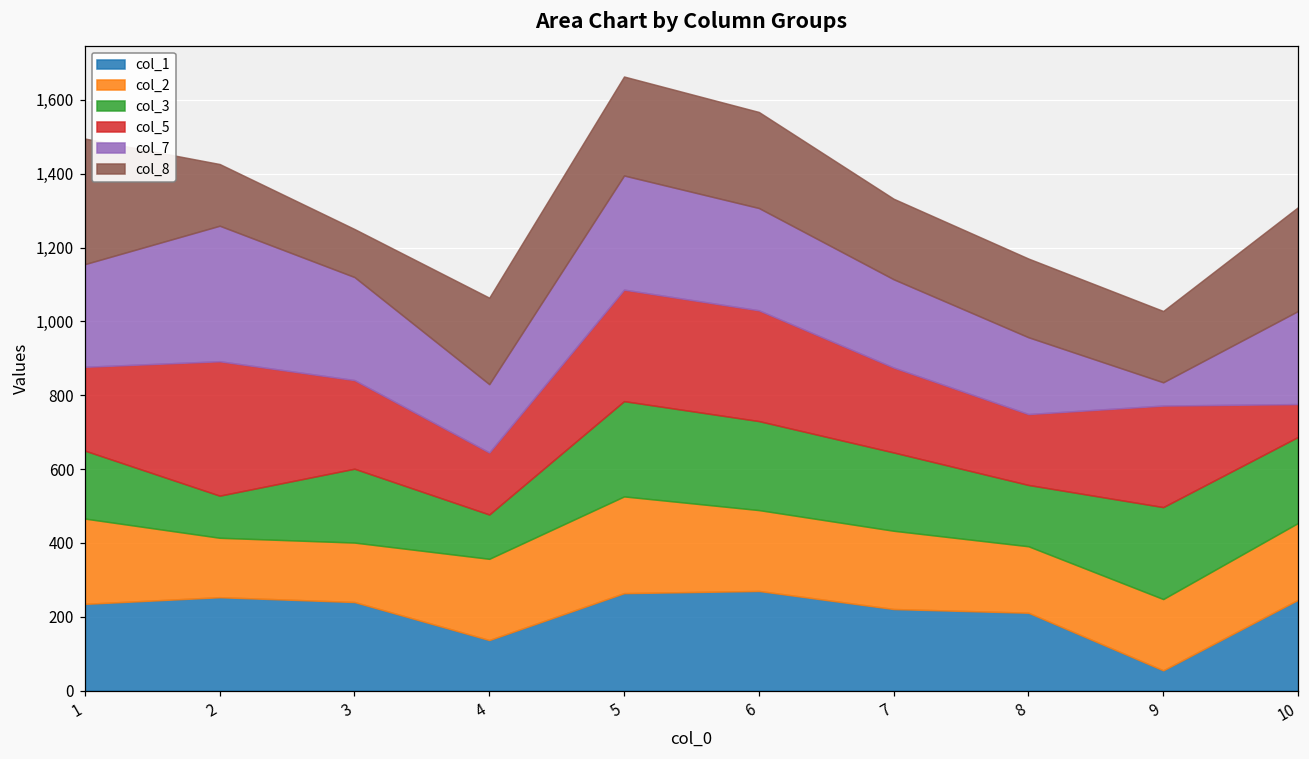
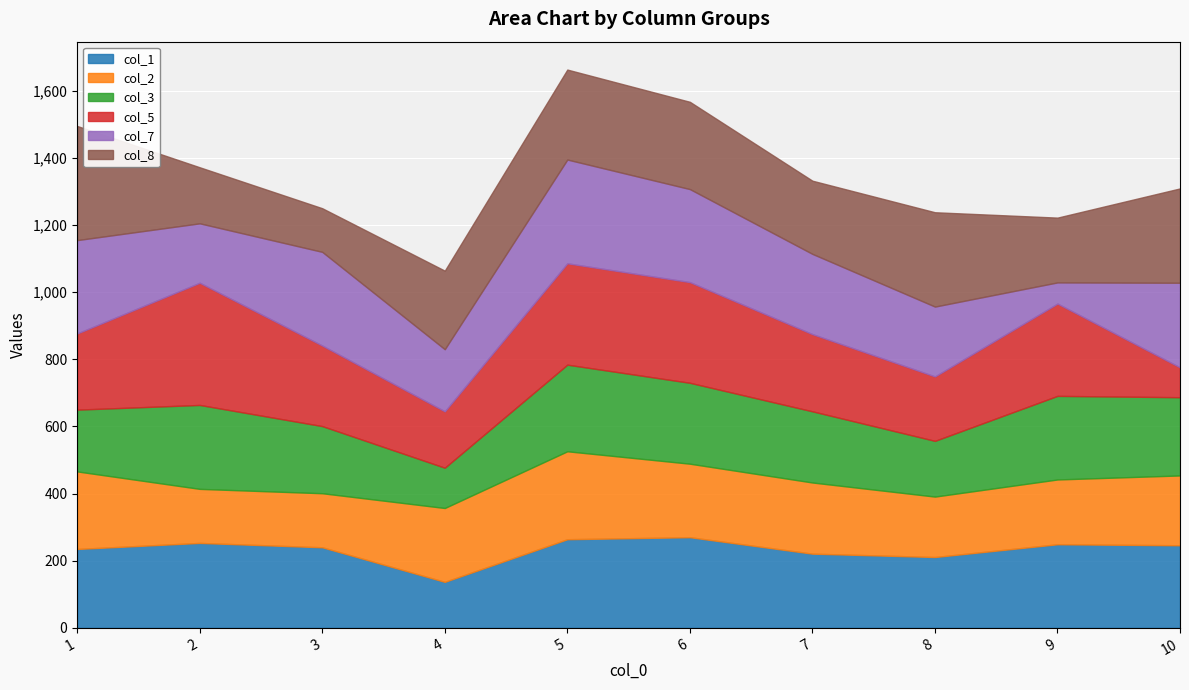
col_3, 2: 110 -> 250
col_7, 2: 370 -> 180
col_8, 8: 210 -> 280
col_1, 9: 60 -> 250
